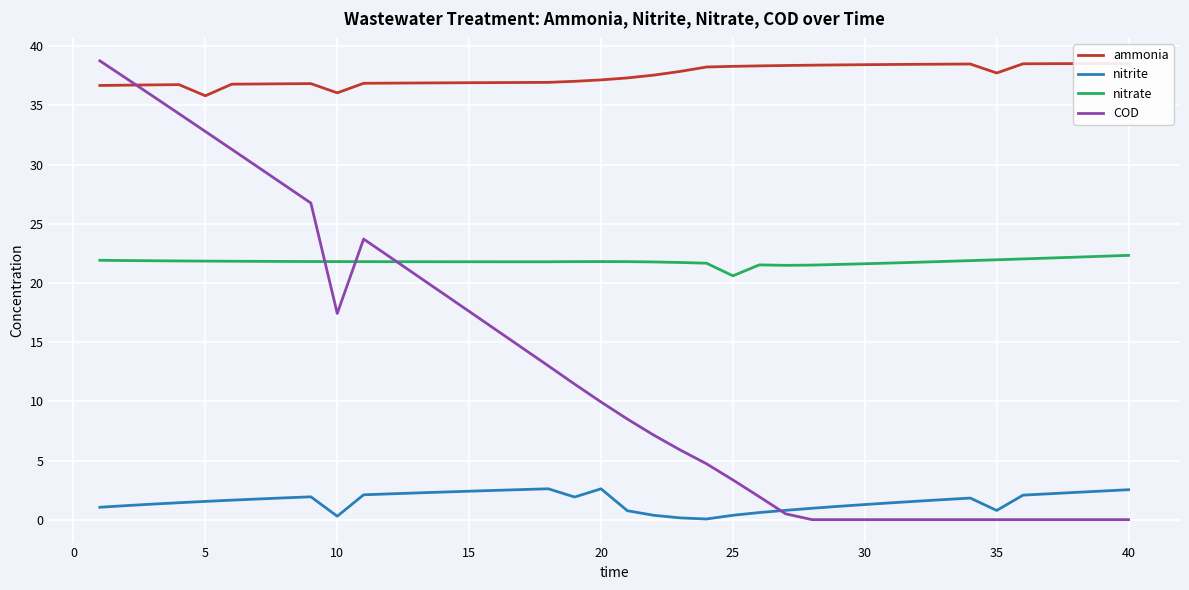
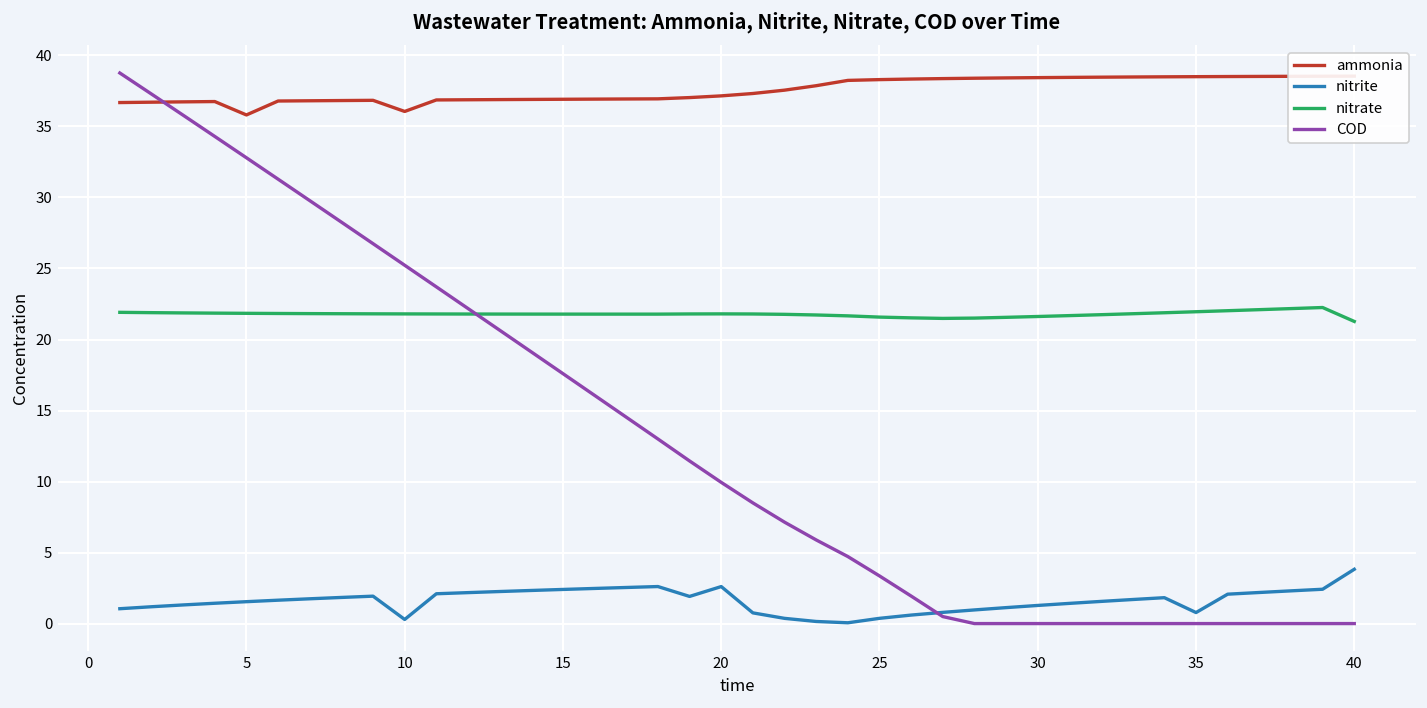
COD, 10: 17.4 -> 25.2
nitrate, 25: 20.6 -> 21.6
ammonia, 35: 37.7 -> 38.5
nitrite, 40: 2.5 -> 3.8
nitrate, 40: 22.3 -> 21.3
